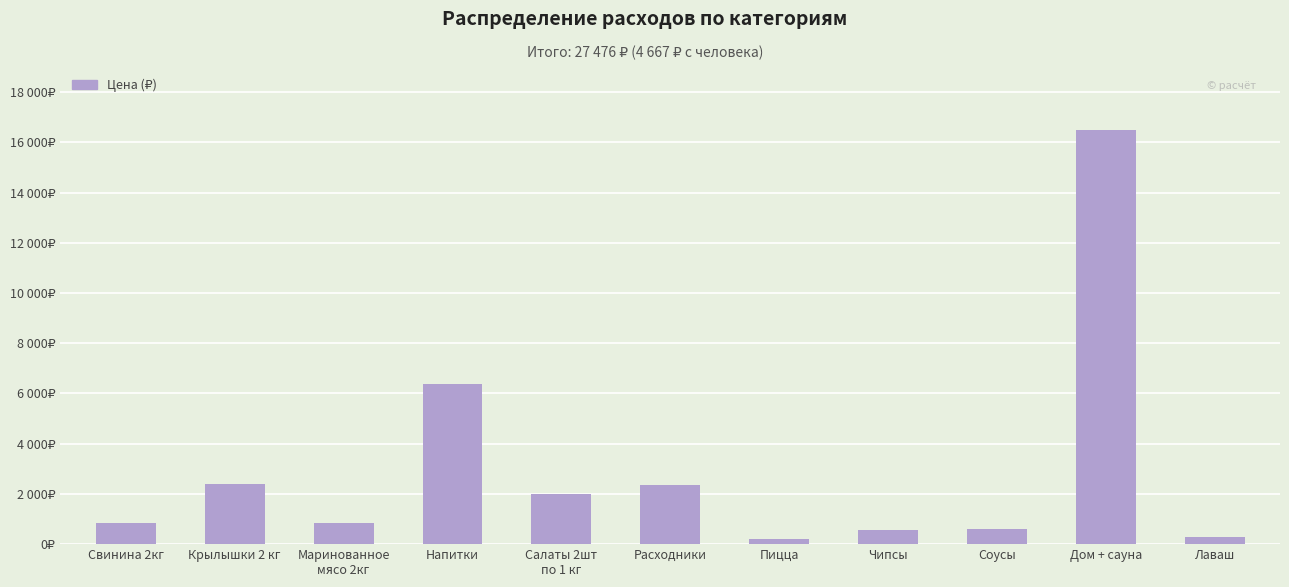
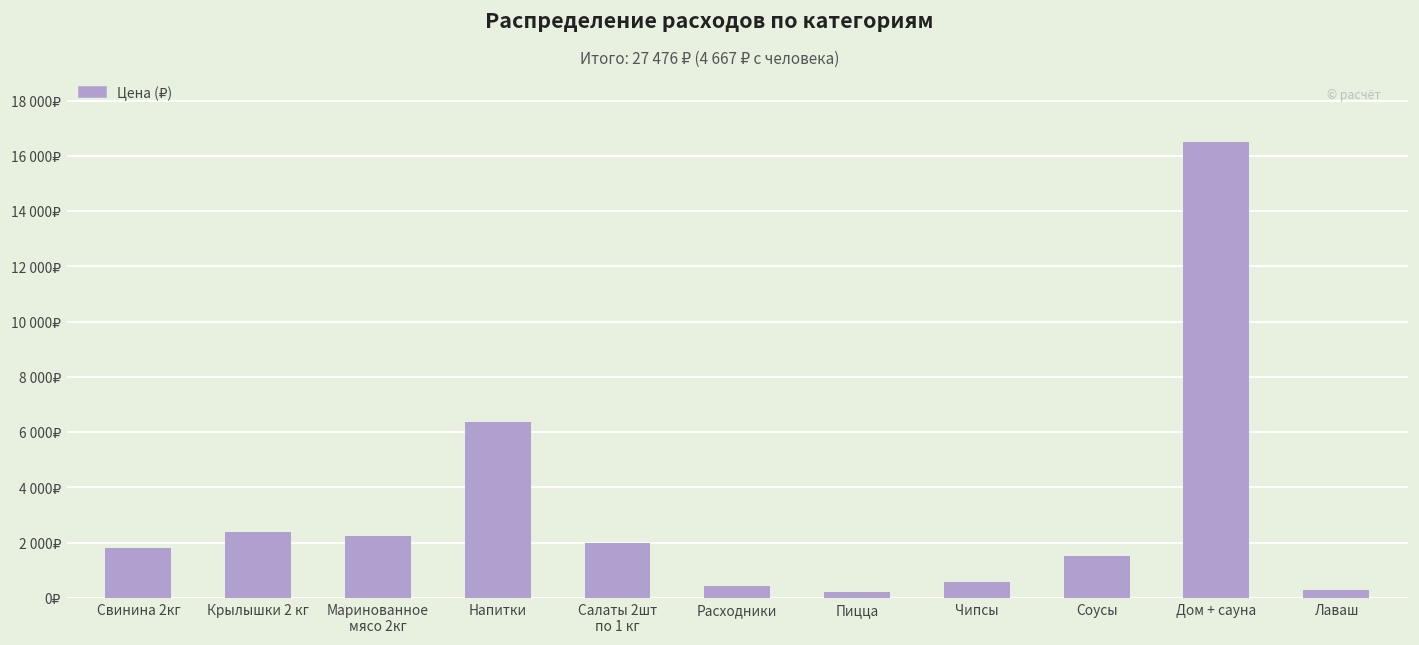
Свинина 2кг: 800₽ -> 1800₽
Маринованное мясо 2кг: 800₽ -> 2200₽
Расходники: 2300₽ -> 400₽
Соусы: 600₽ -> 1500₽
